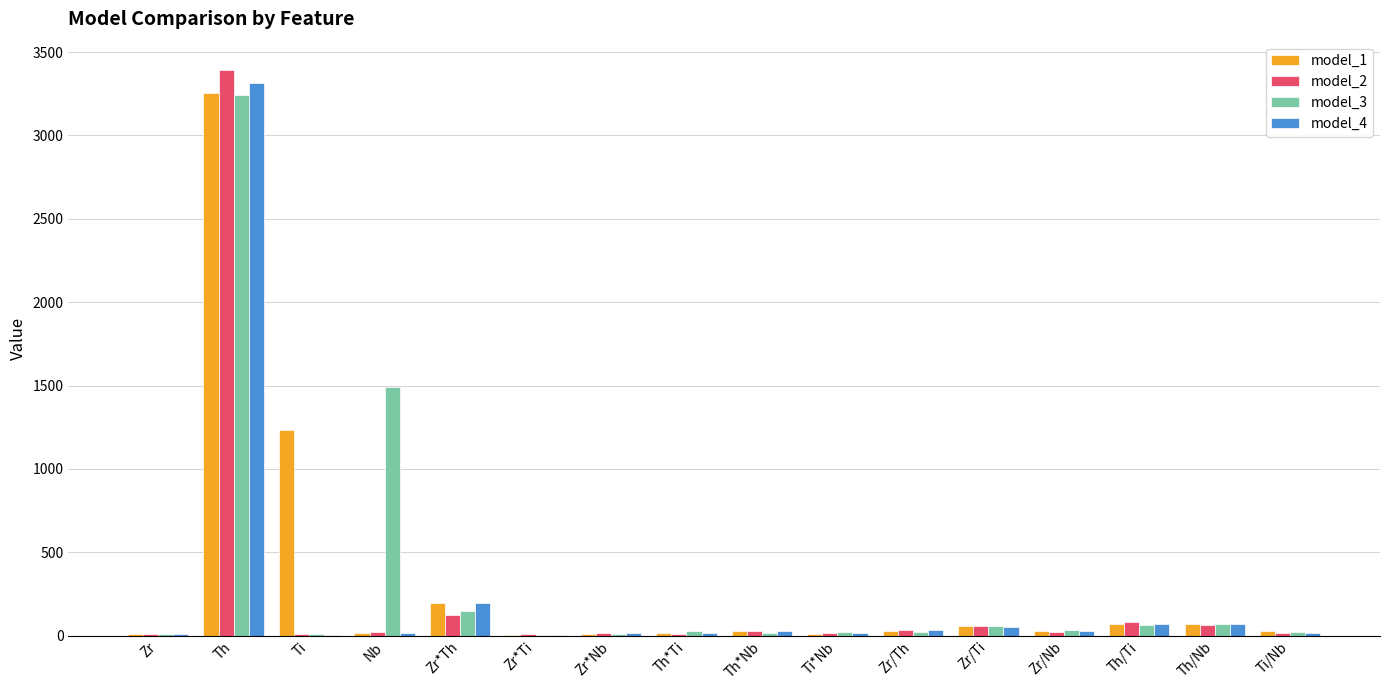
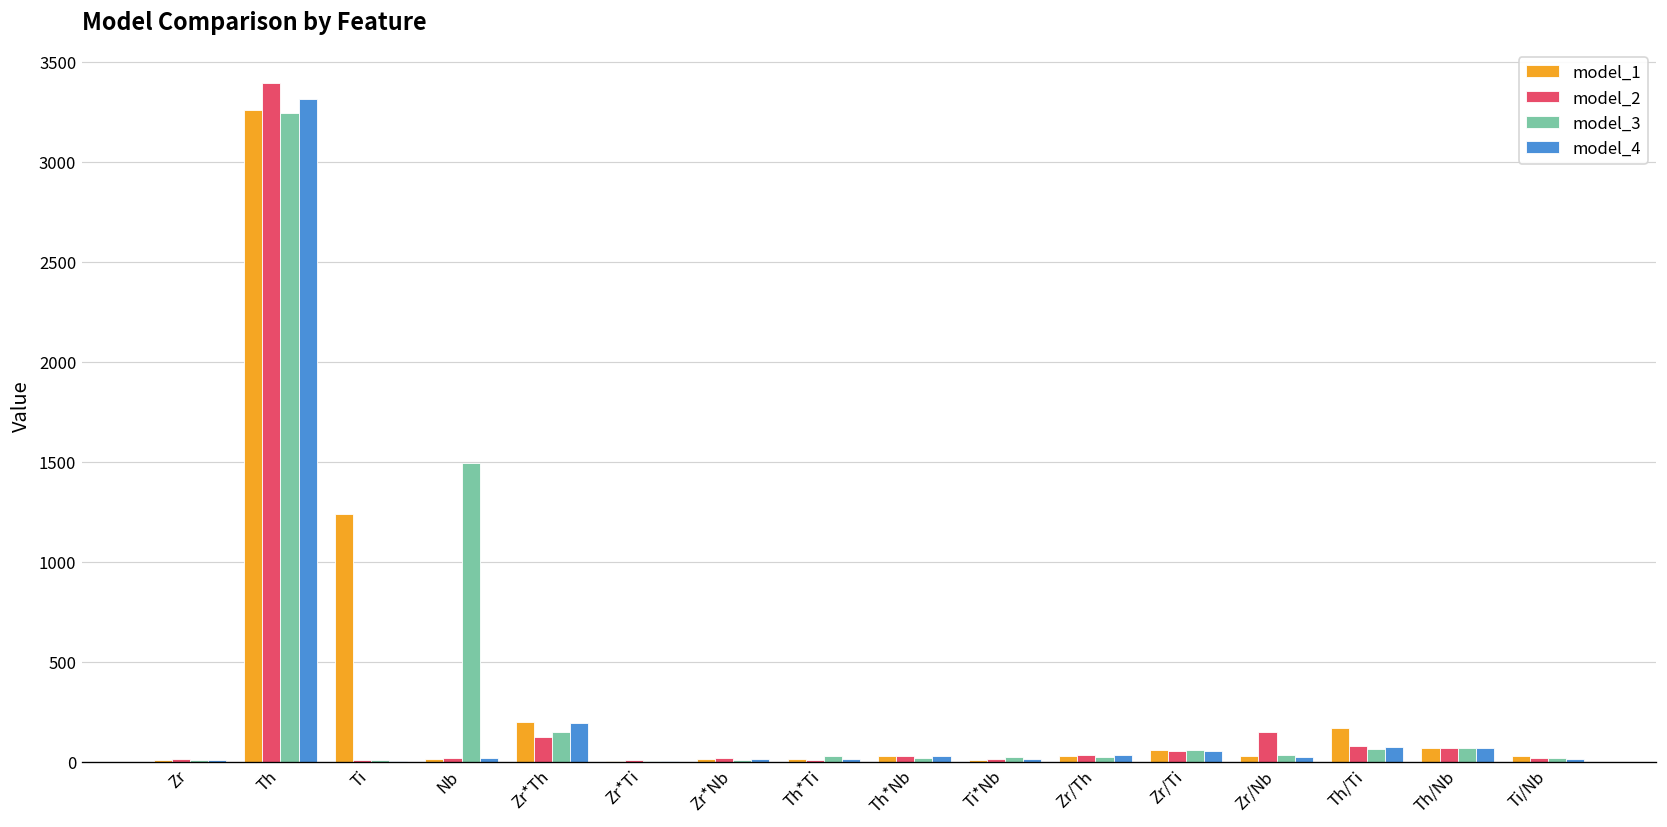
model_2, Zr/Nb: 20 -> 150
model_1, Th/Ti: 70 -> 170
